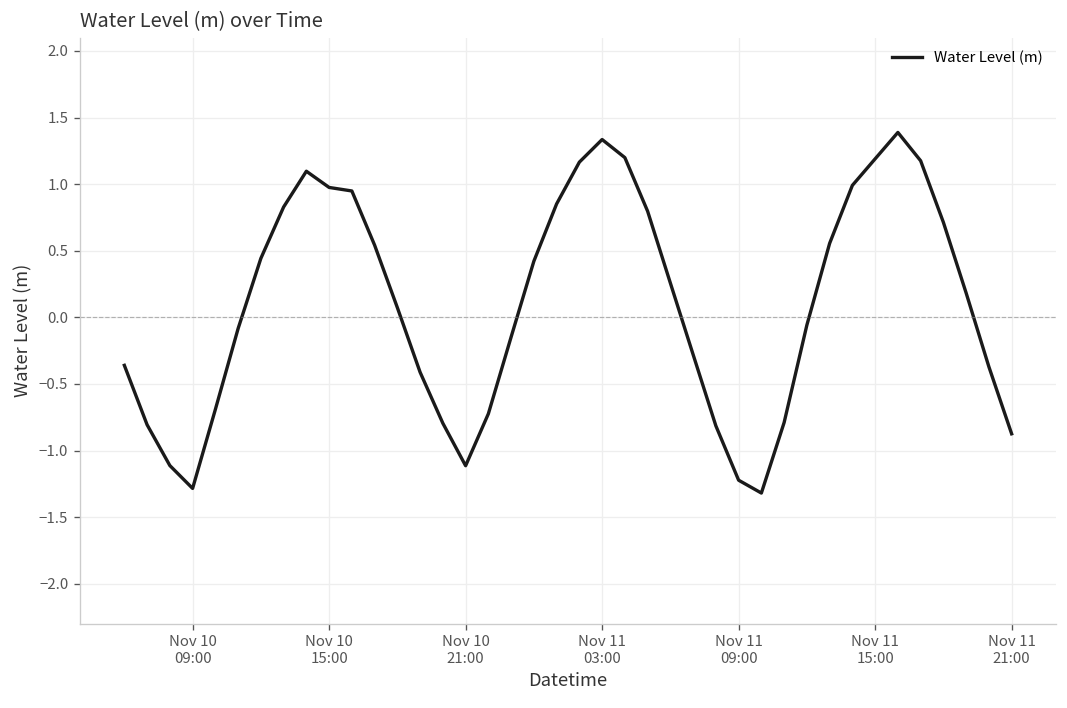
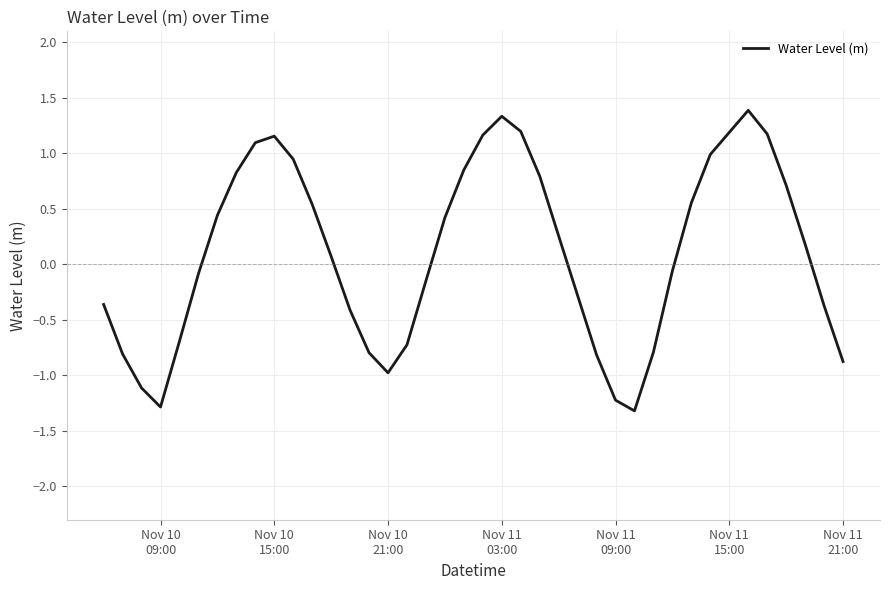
Nov 10 15:00: 0.98 -> 1.16
Nov 10 21:00: -1.11 -> -0.98
